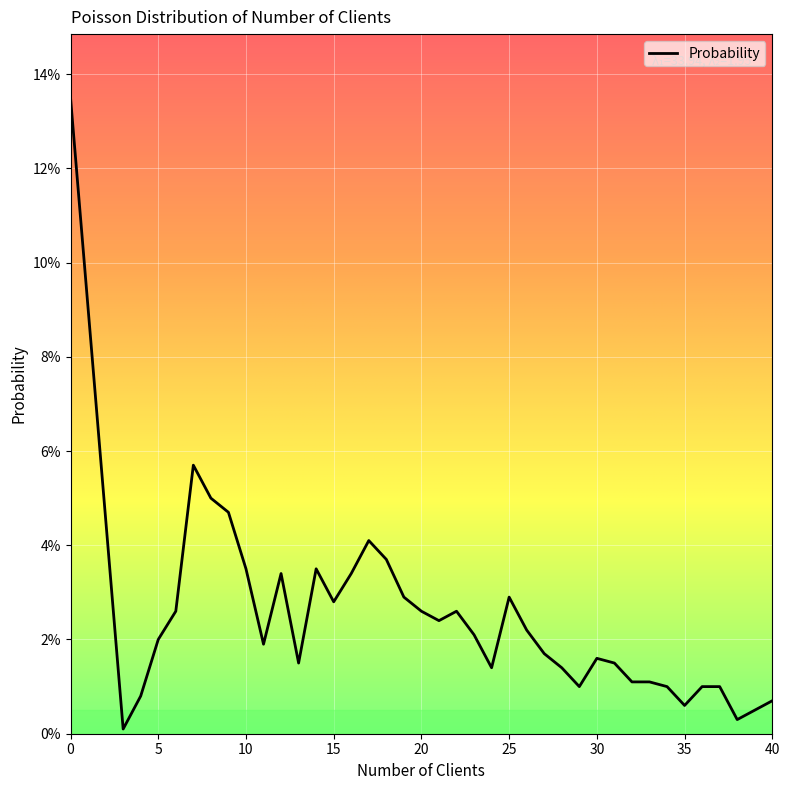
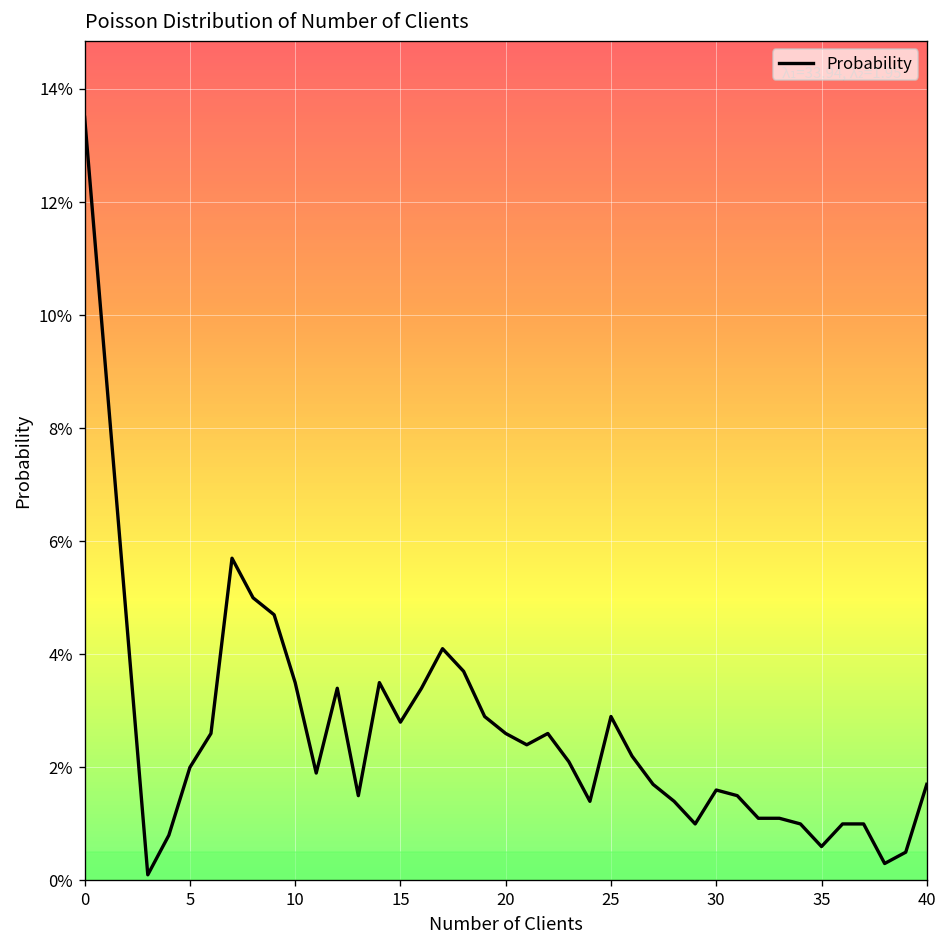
40: 0.7% -> 1.7%
